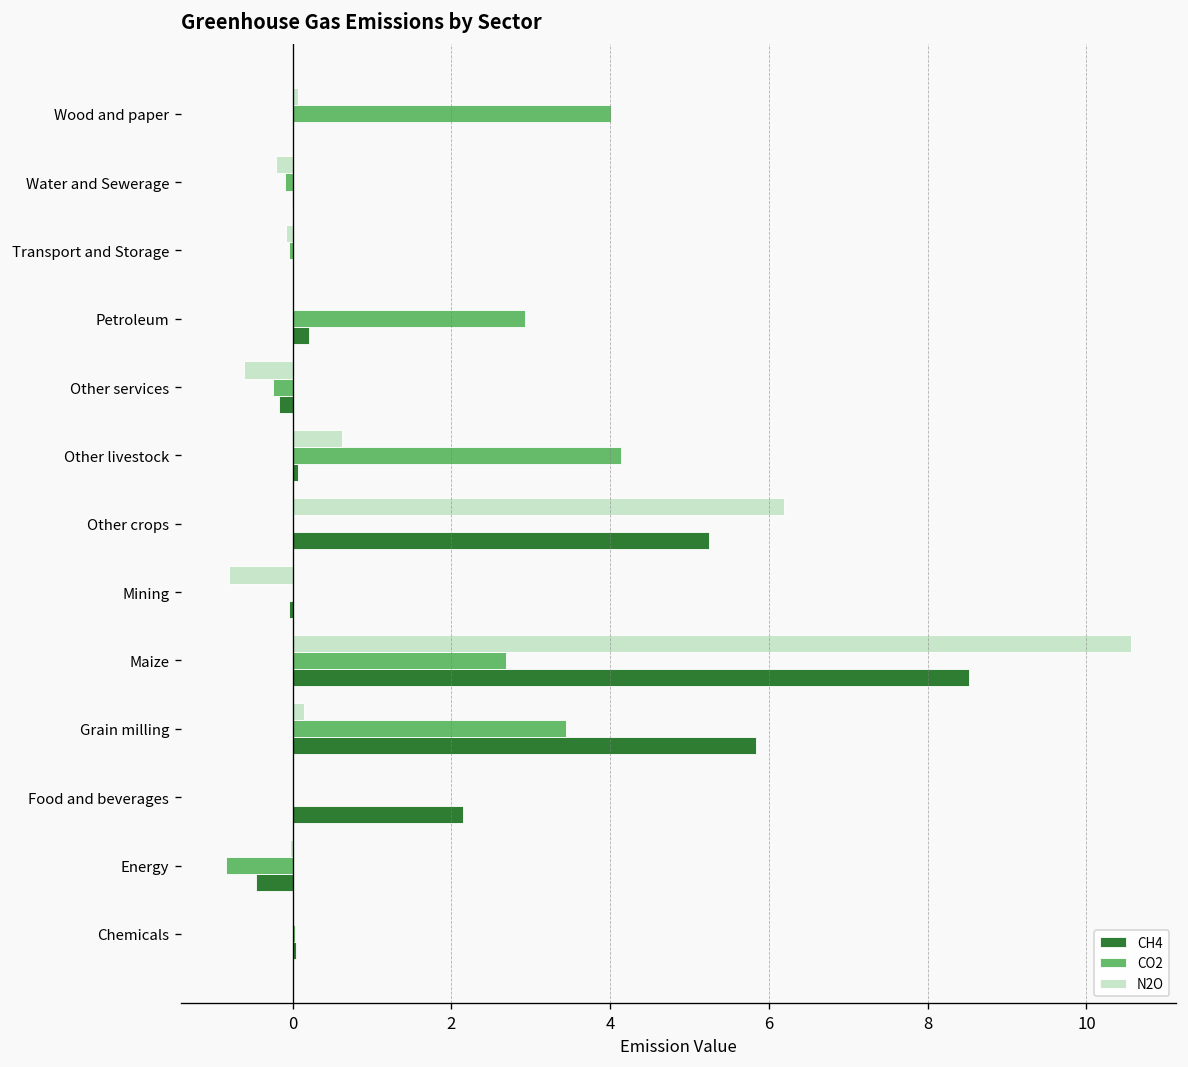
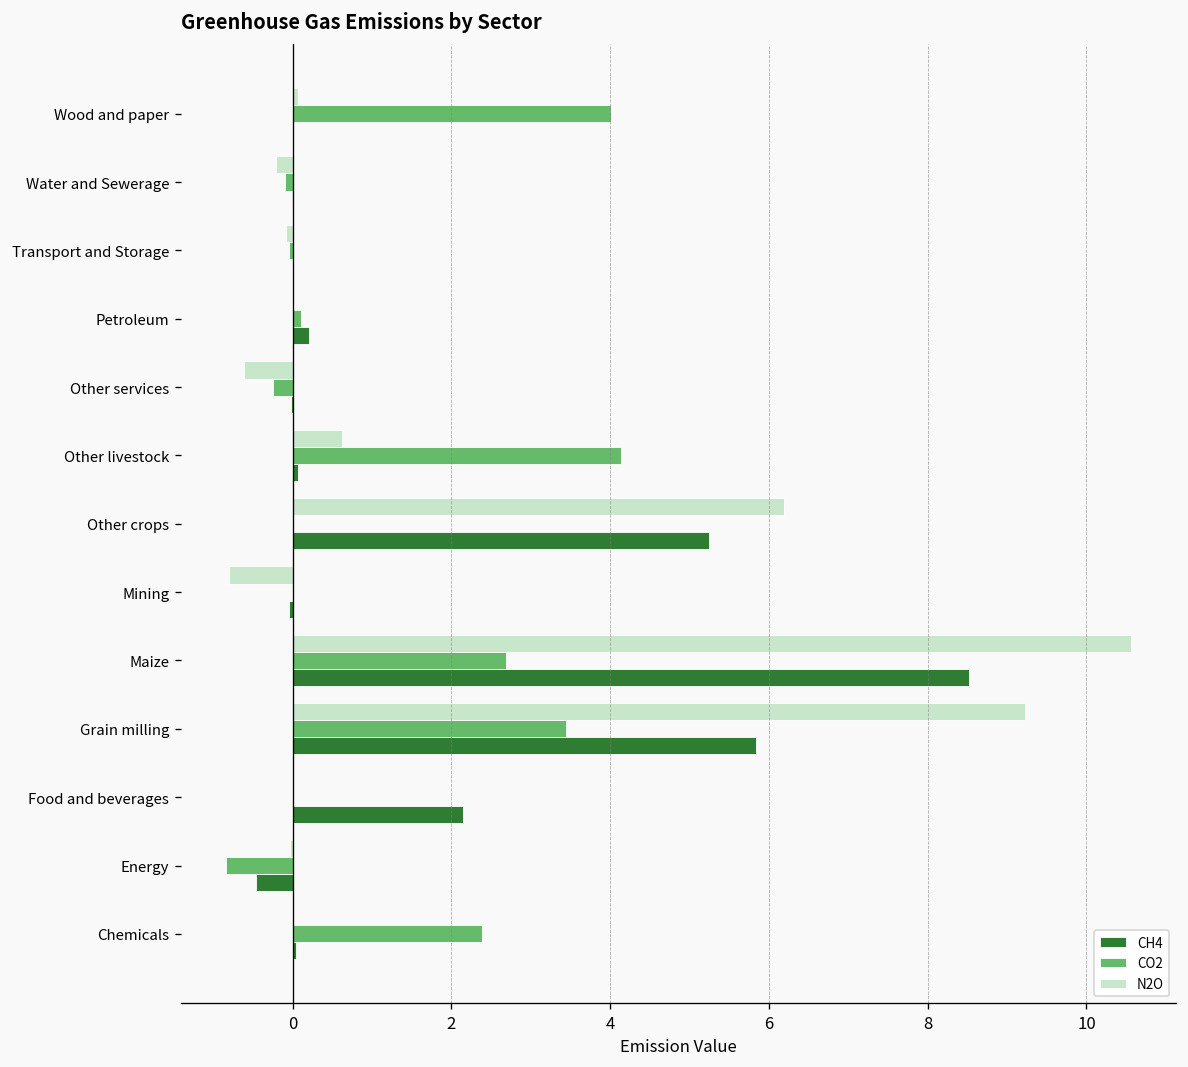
CO2, Petroleum: 2.9 -> 0.1
CH4, Other services: -0.2 -> 0.0
N2O, Grain milling: 0.1 -> 9.2
CO2, Chemicals: 0.0 -> 2.4
